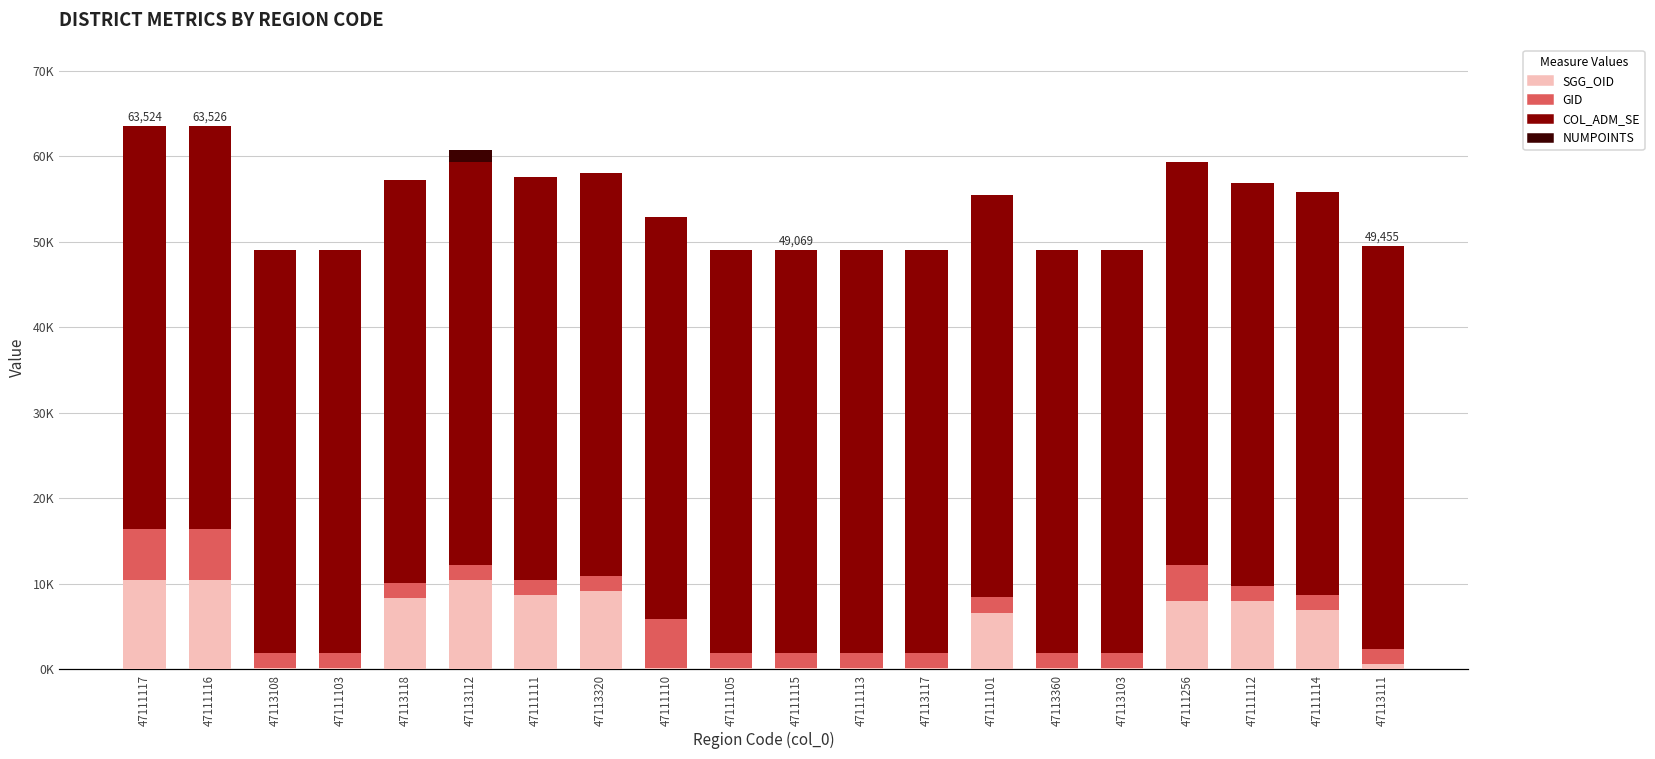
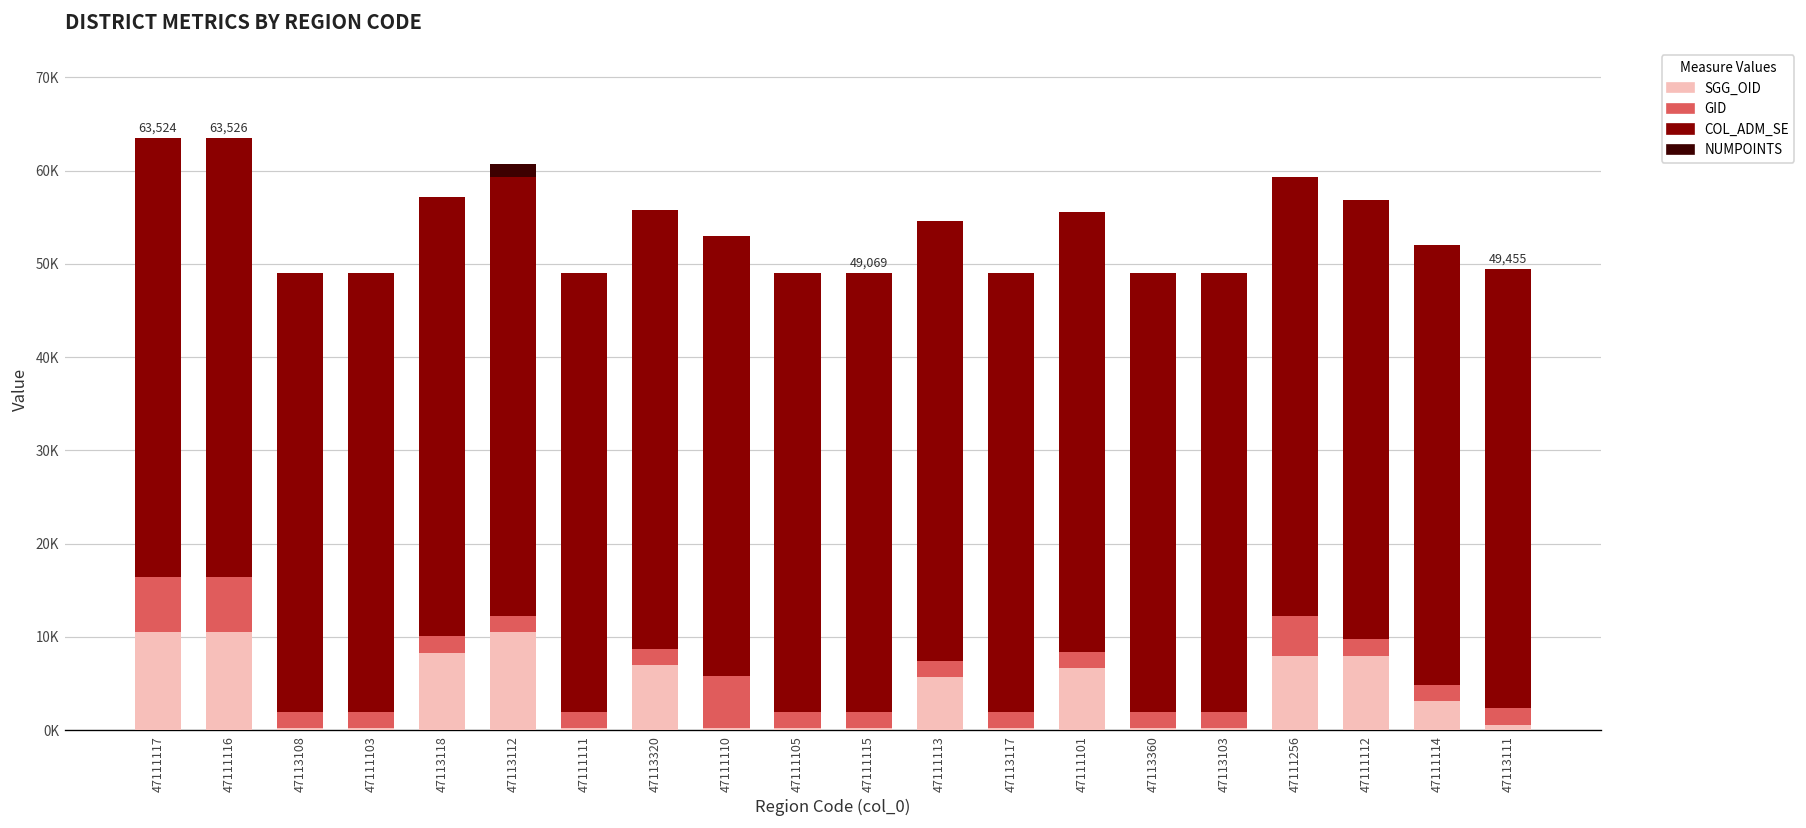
SGG_OID, 47111111: 9000 -> 0
SGG_OID, 47113320: 9000 -> 7000
SGG_OID, 47111113: 0 -> 6000
SGG_OID, 47111114: 7000 -> 3000
